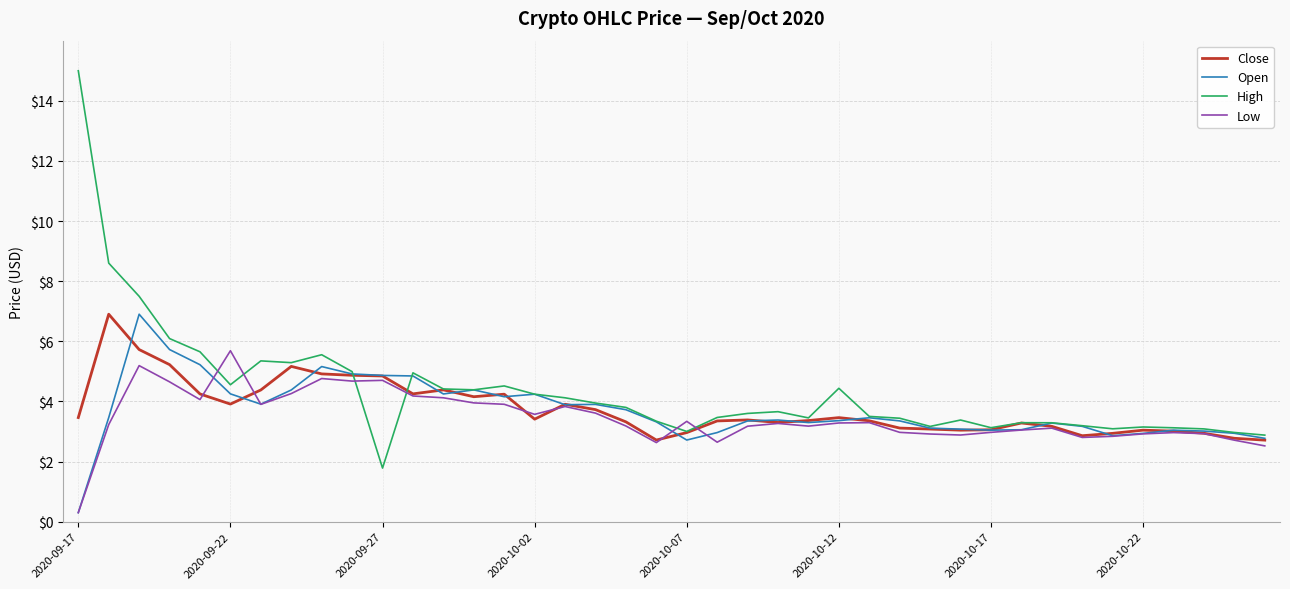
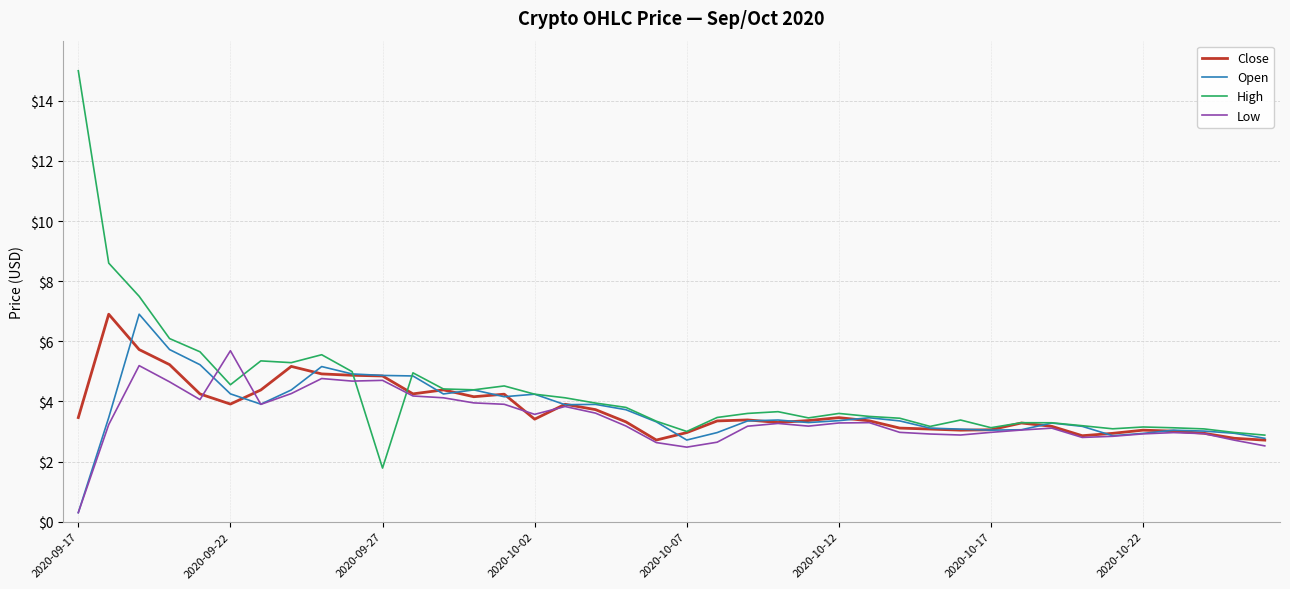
Low, 2020-10-07: $3.3 -> $2.5
High, 2020-10-12: $4.4 -> $3.6
